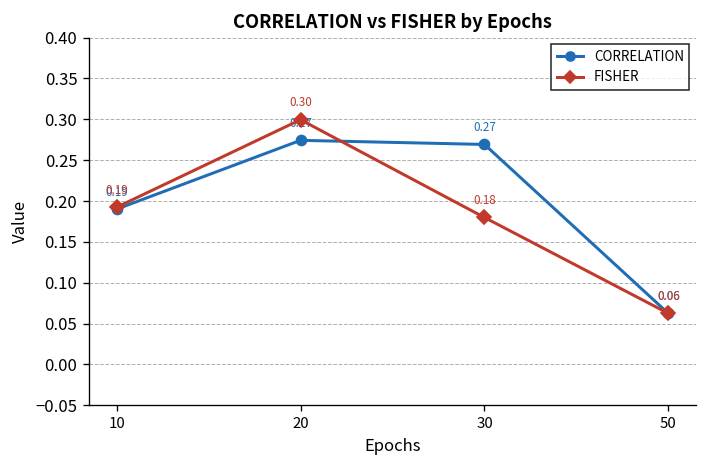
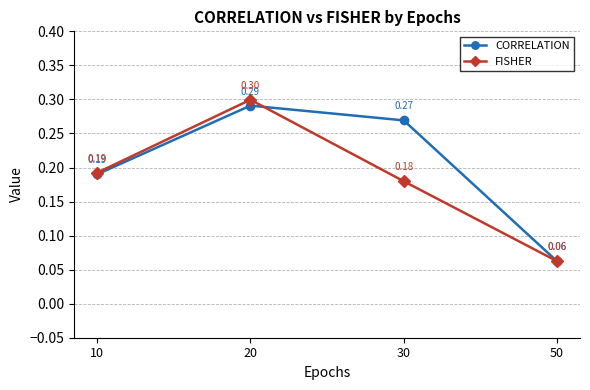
CORRELATION, 20: 0.27 -> 0.29
